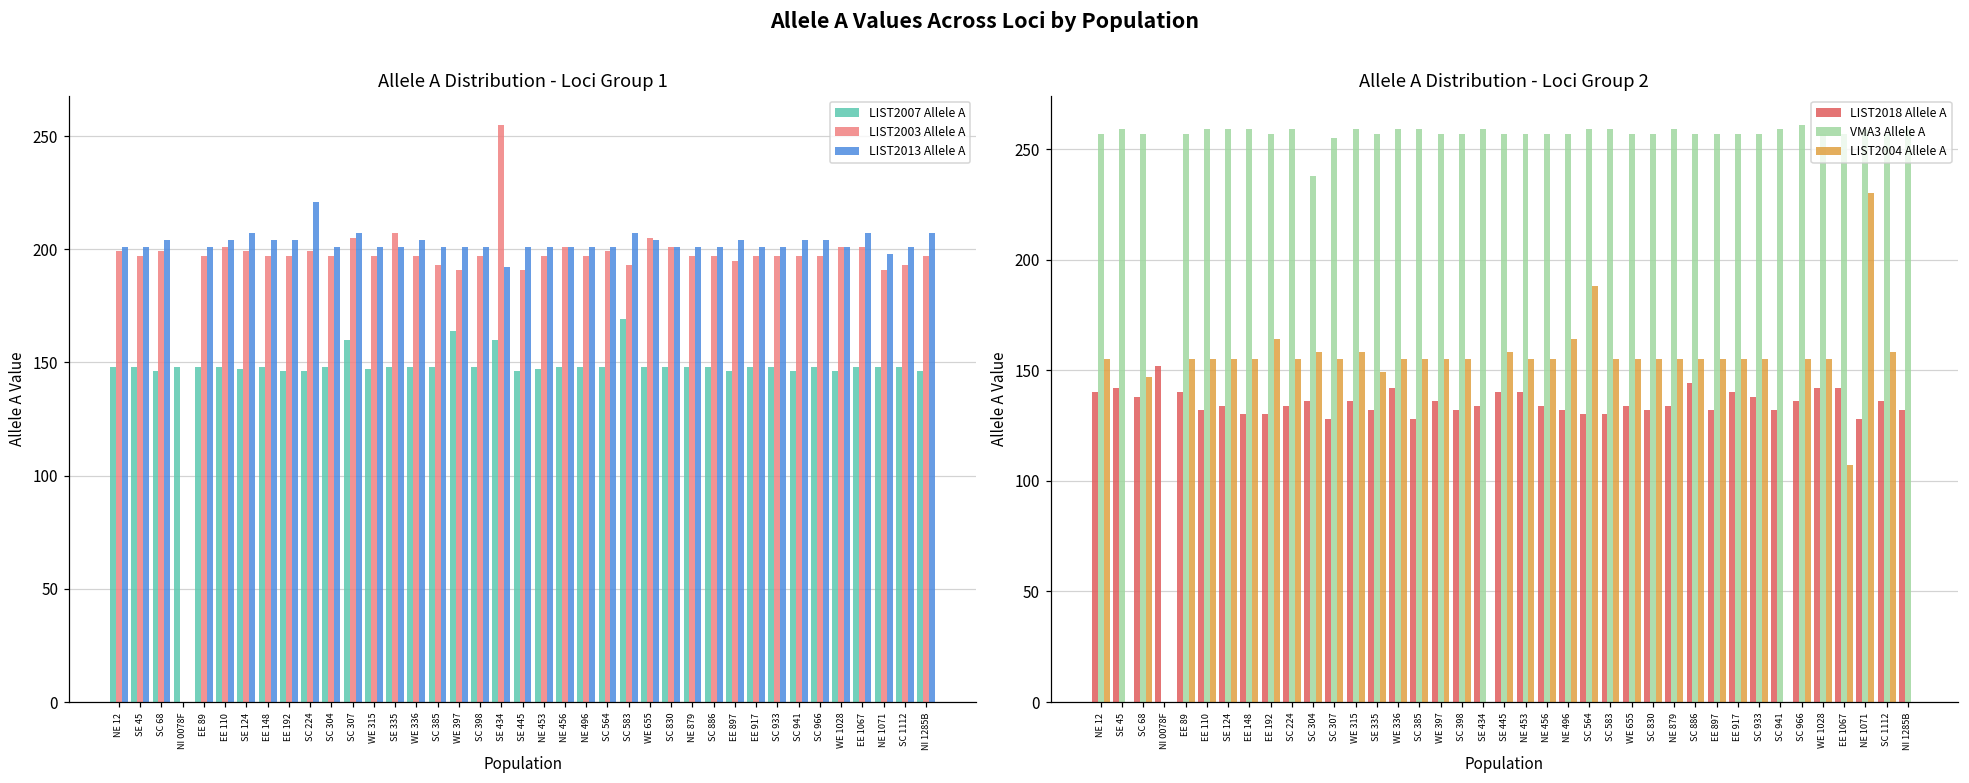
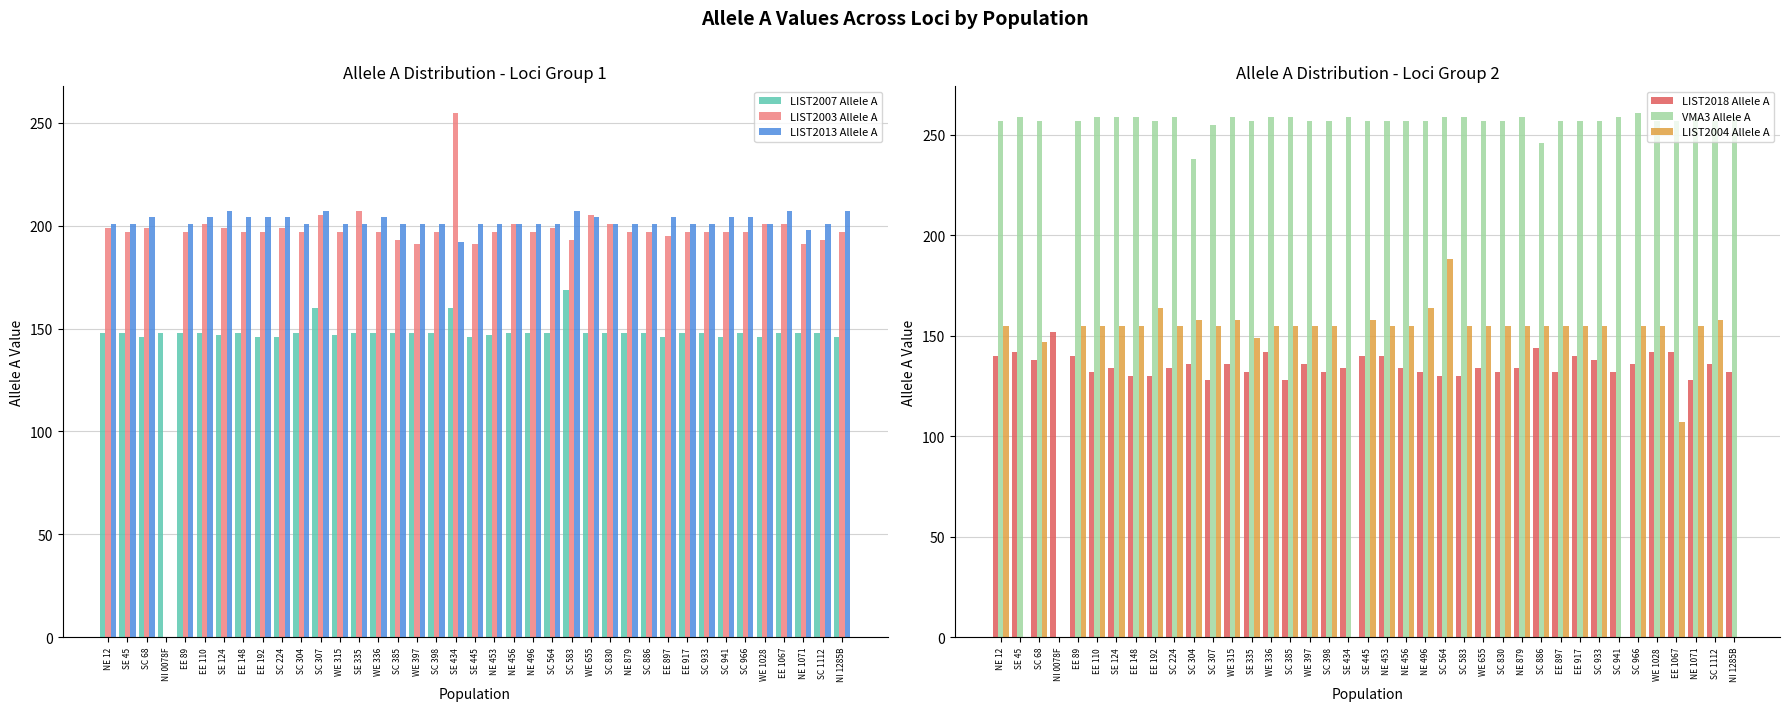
Allele A Distribution - Loci Group 1, LIST2013 Allele A, SC 224: 221 -> 204
Allele A Distribution - Loci Group 1, LIST2007 Allele A, WE 397: 164 -> 148
Allele A Distribution - Loci Group 2, VMA3 Allele A, SC 886: 257 -> 246
Allele A Distribution - Loci Group 2, LIST2004 Allele A, NE 1071: 230 -> 155
